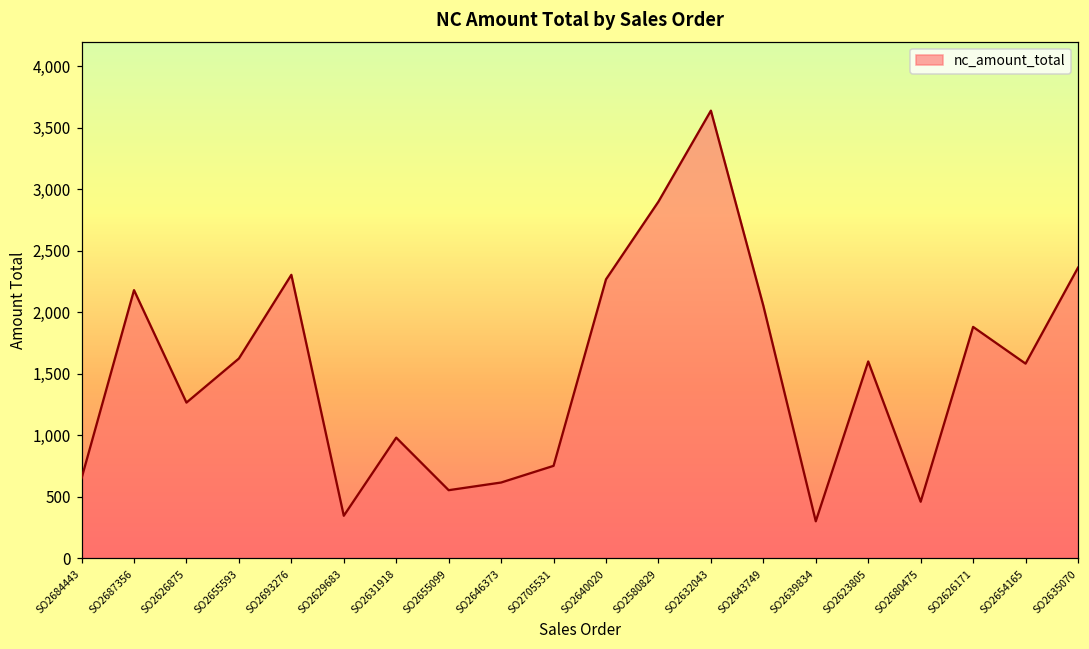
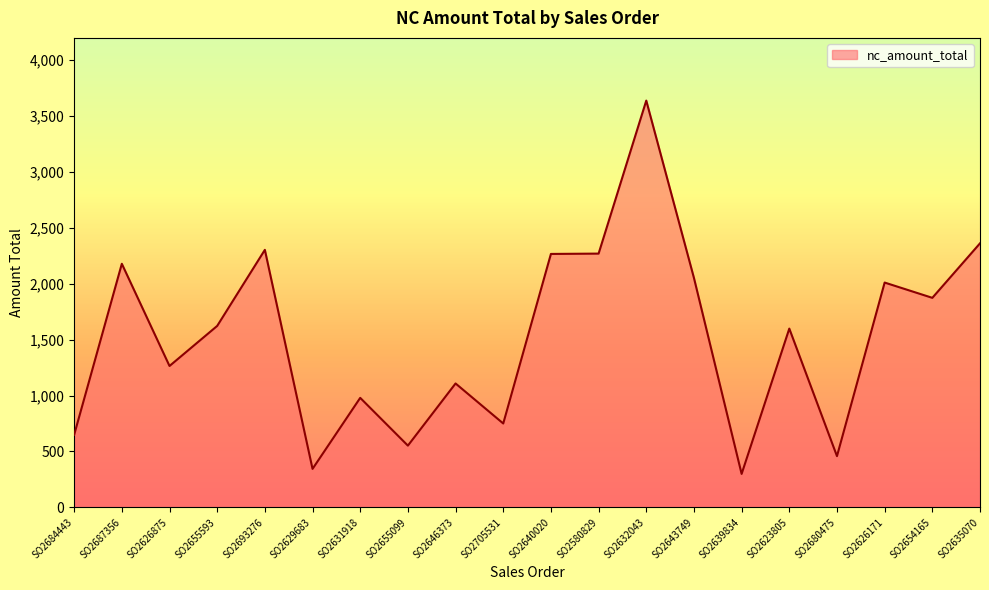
SO2646373: 610 -> 1,110
SO2580829: 2,900 -> 2,270
SO2626171: 1,880 -> 2,010
SO2654165: 1,580 -> 1,870
